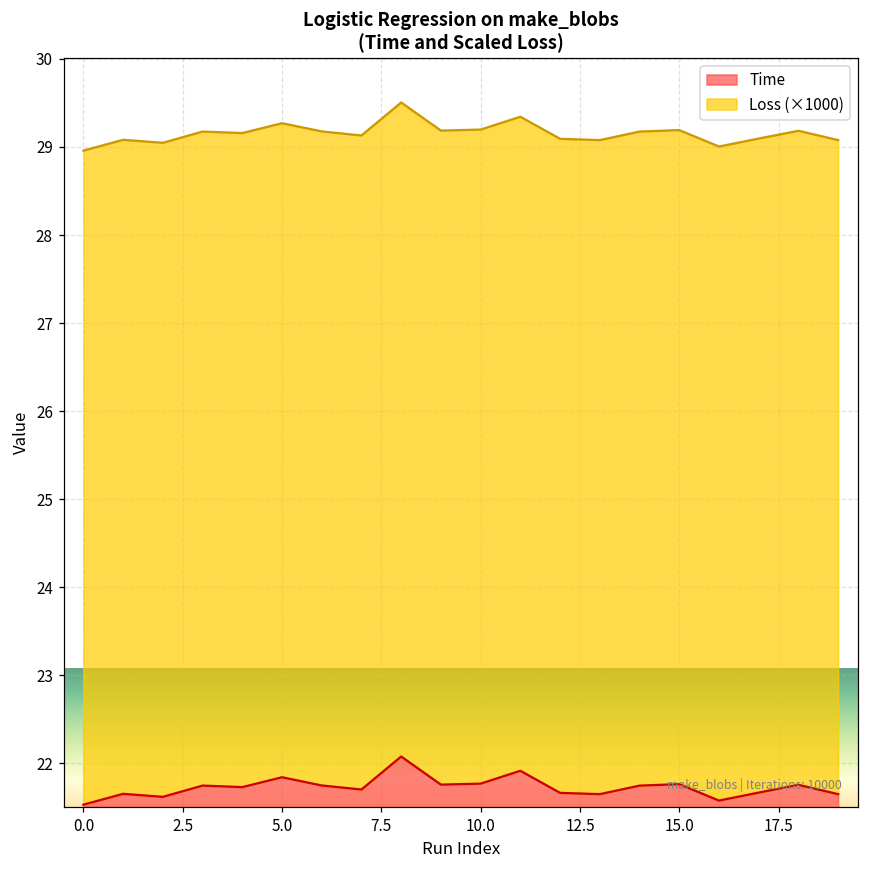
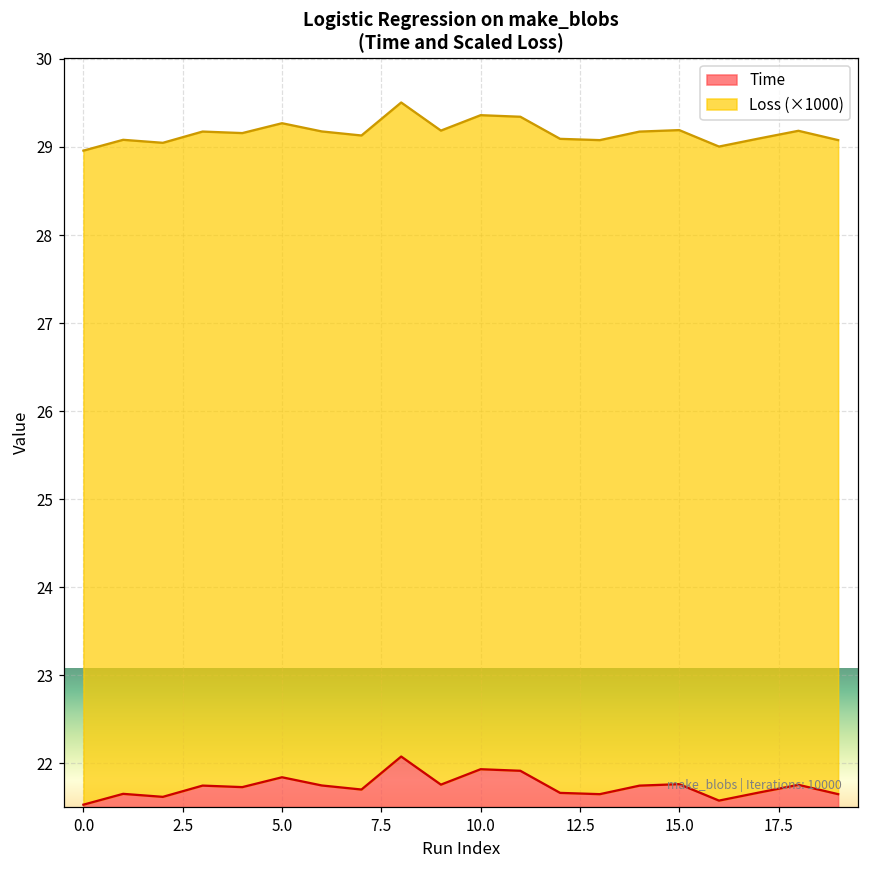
Time, 10.0: 21.8 -> 21.9
